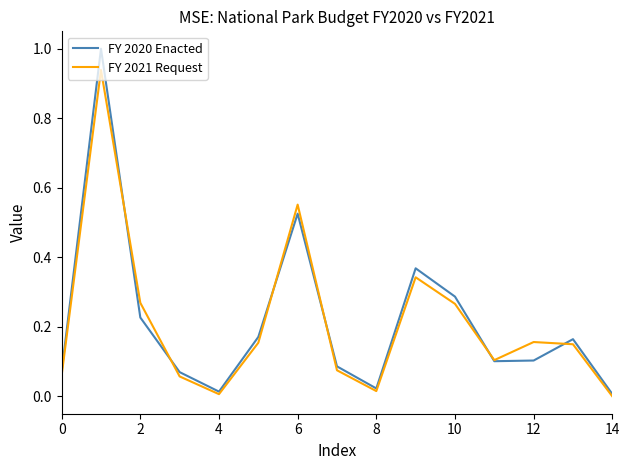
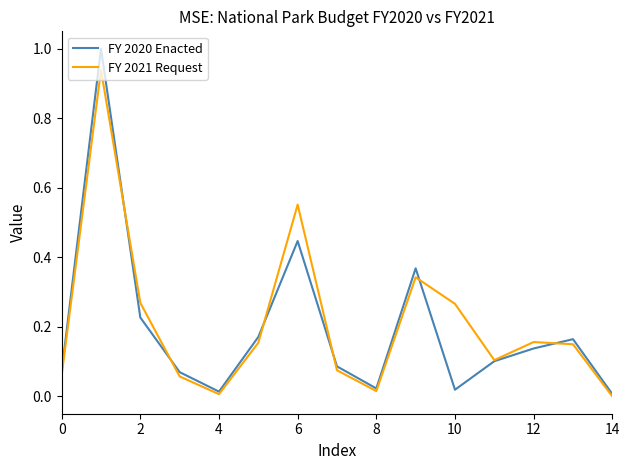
FY 2020 Enacted, 6: 0.53 -> 0.45
FY 2020 Enacted, 10: 0.29 -> 0.02
FY 2020 Enacted, 12: 0.10 -> 0.14
